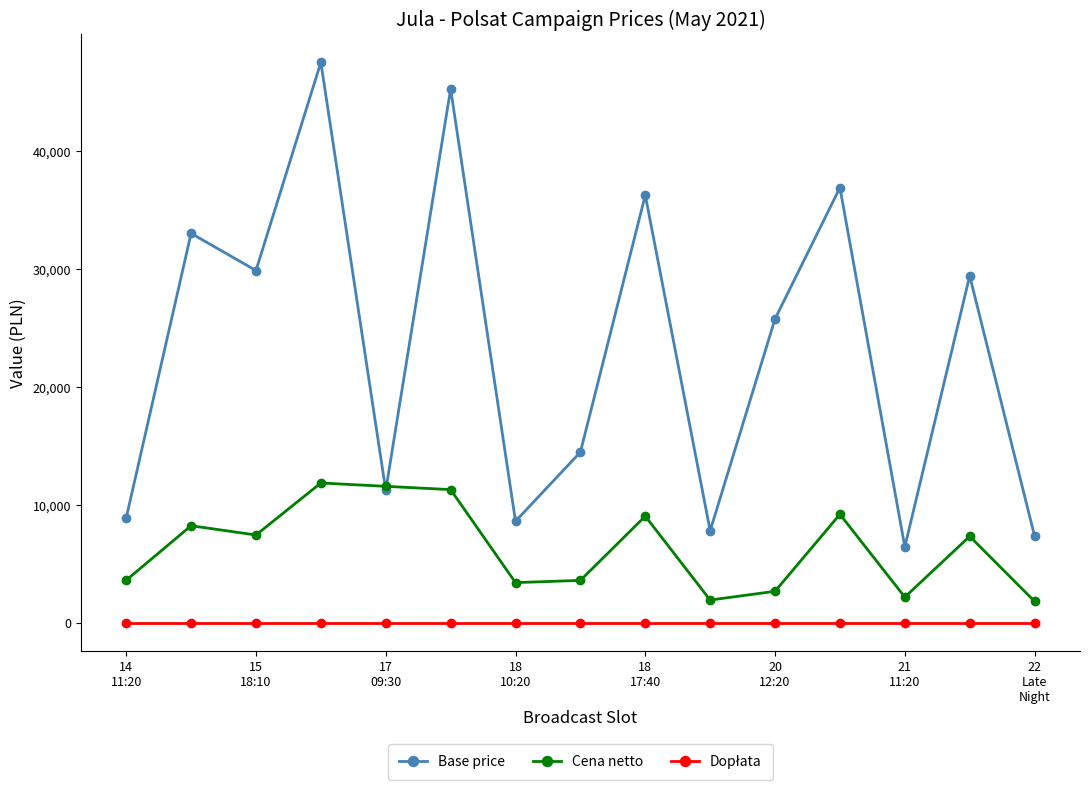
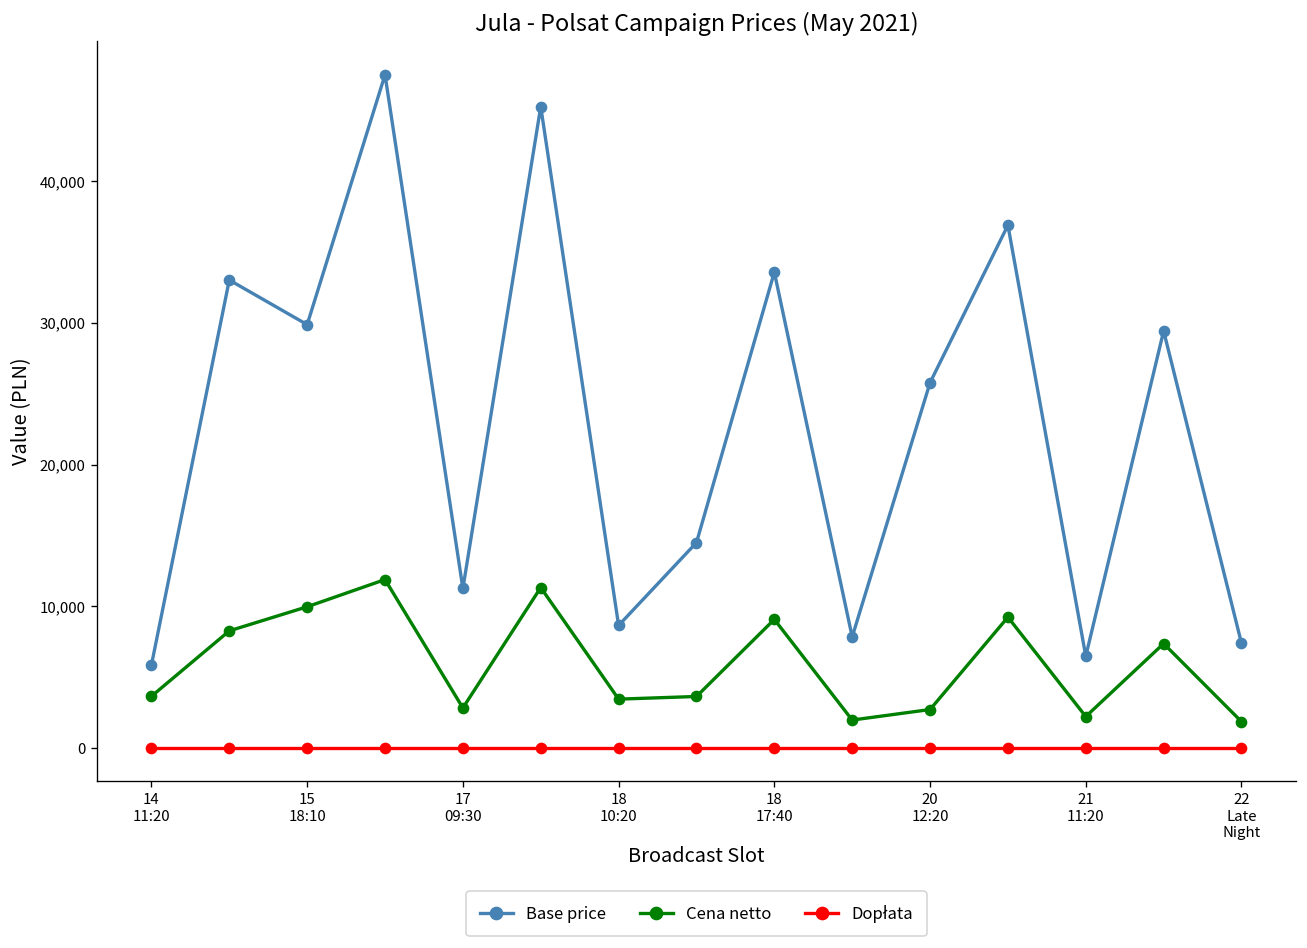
Base price, 14 11:20: 8,900 -> 5,800
Cena netto, 15 18:10: 7,500 -> 10,000
Cena netto, 17 09:30: 11,600 -> 2,800
Base price, 18 17:40: 36,300 -> 33,600
